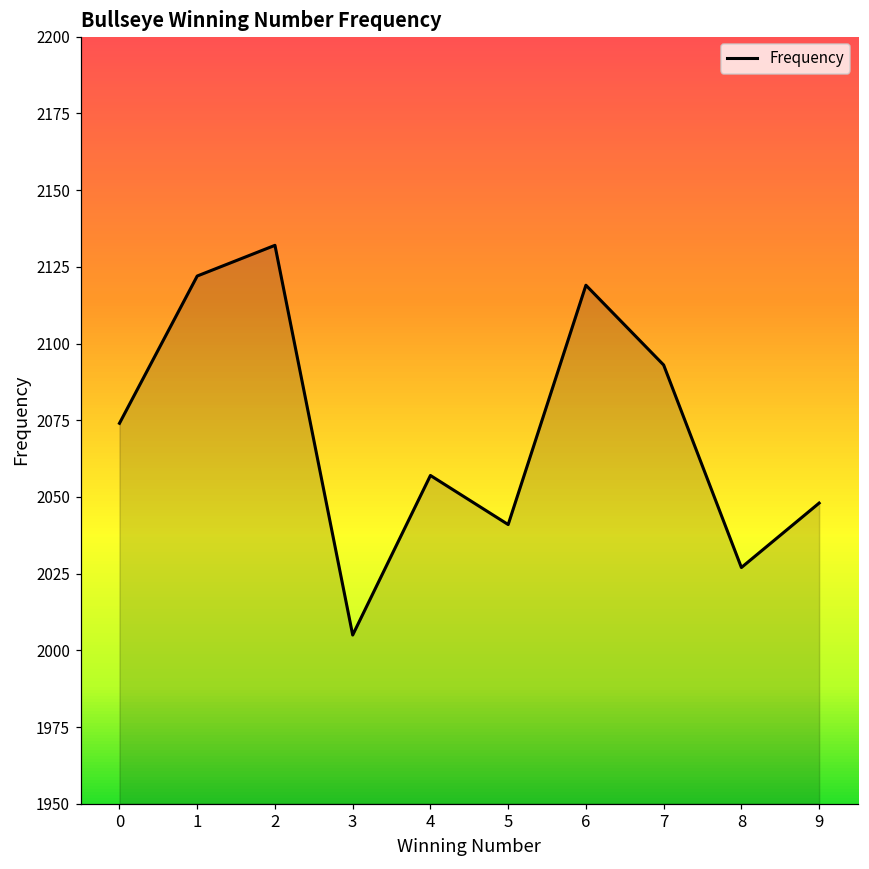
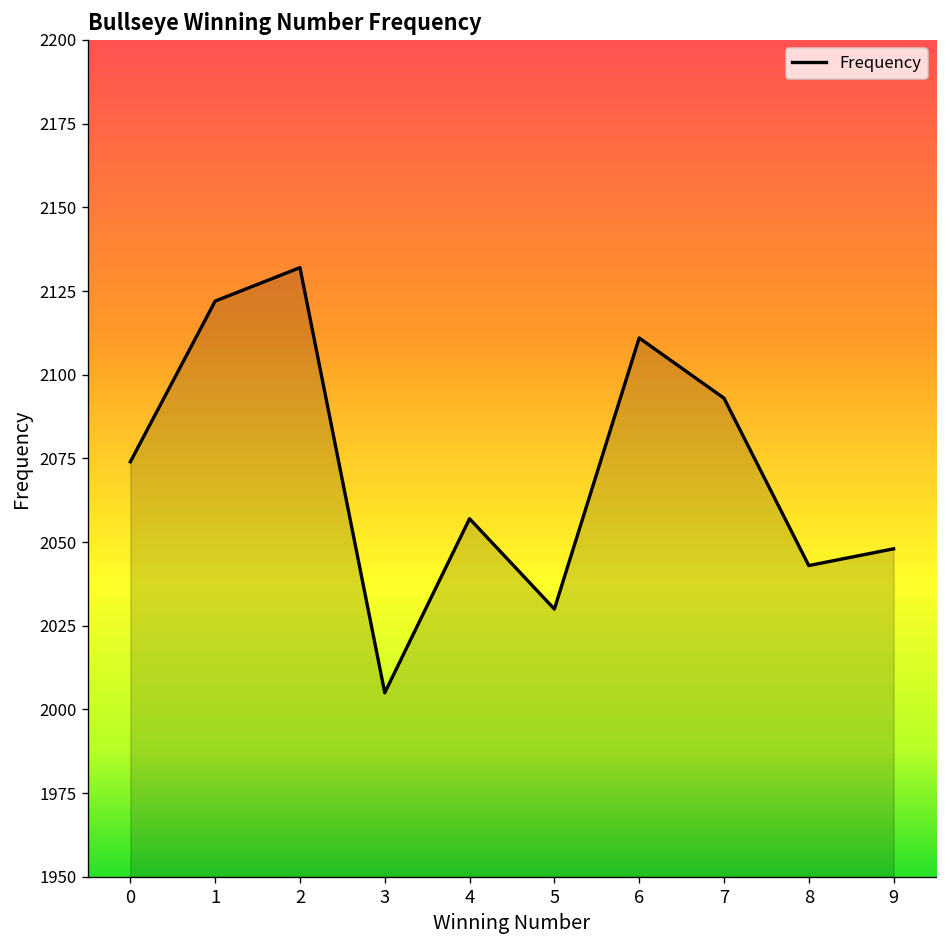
5: 2041 -> 2030
6: 2119 -> 2111
8: 2027 -> 2043
